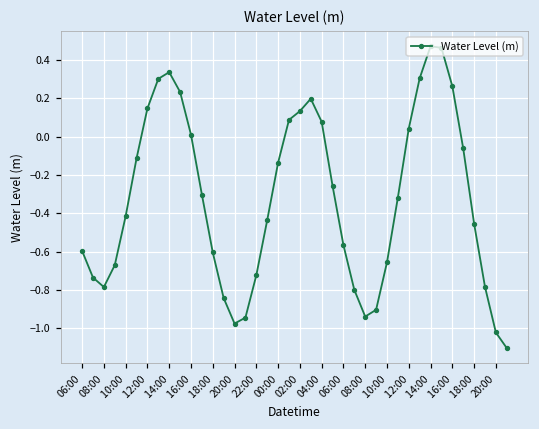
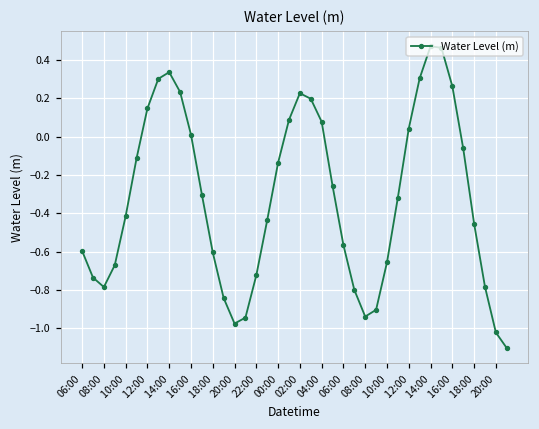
02:00: 0.13 -> 0.23
